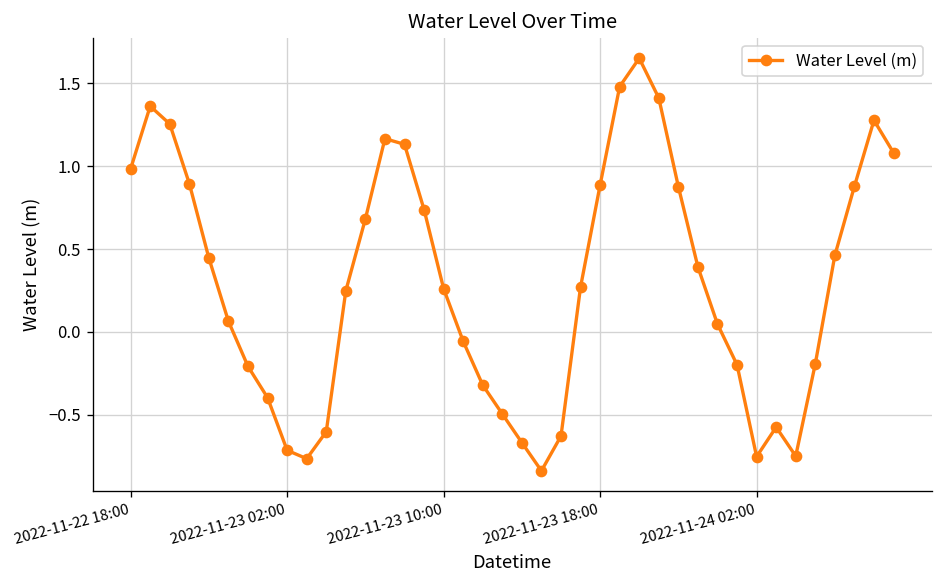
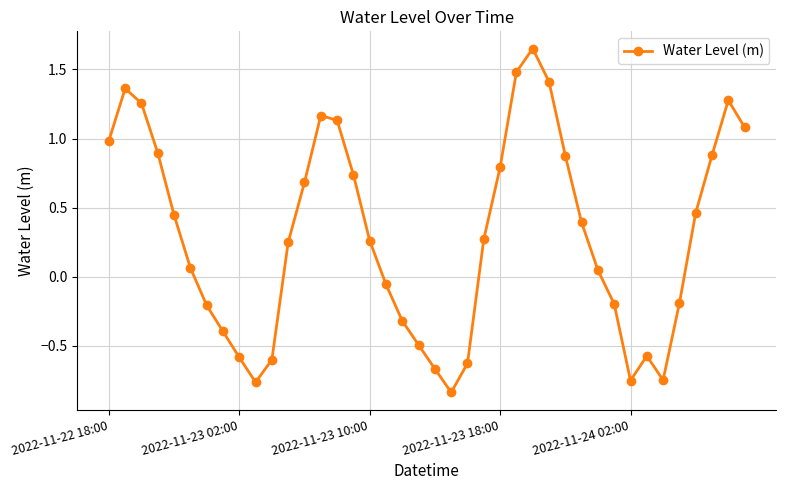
2022-11-23 02:00: -0.71 -> -0.58
2022-11-23 18:00: 0.89 -> 0.79
